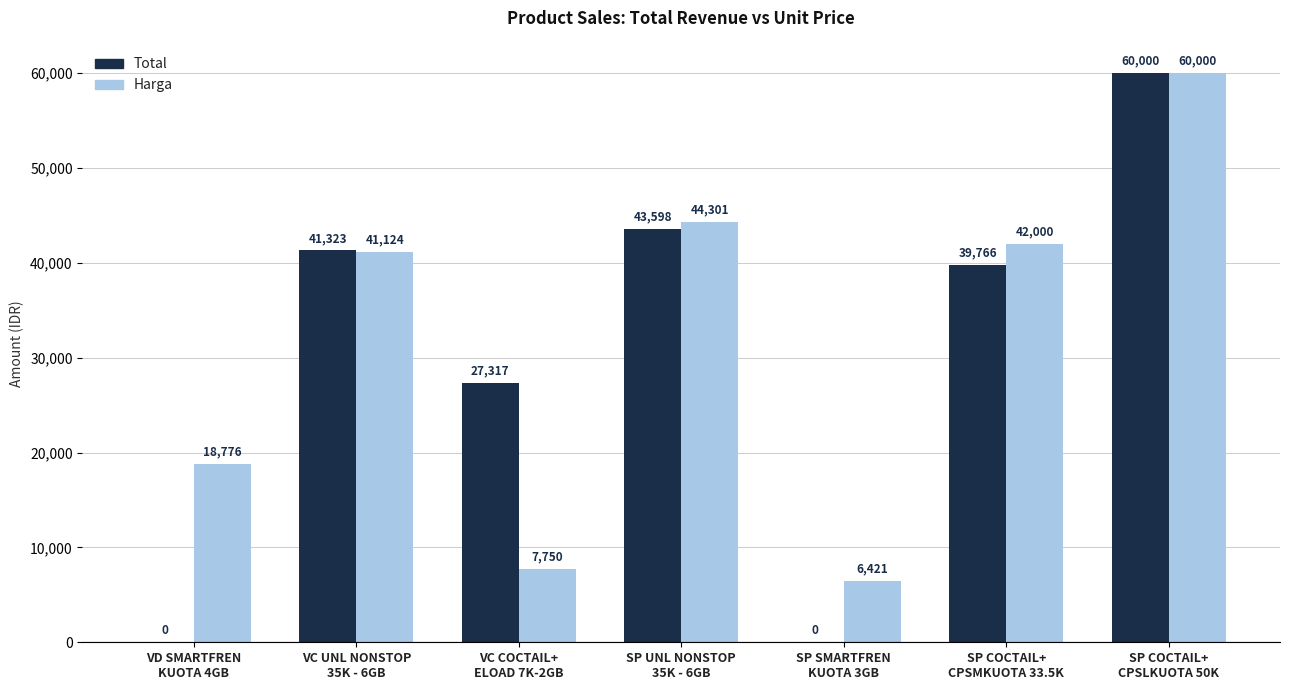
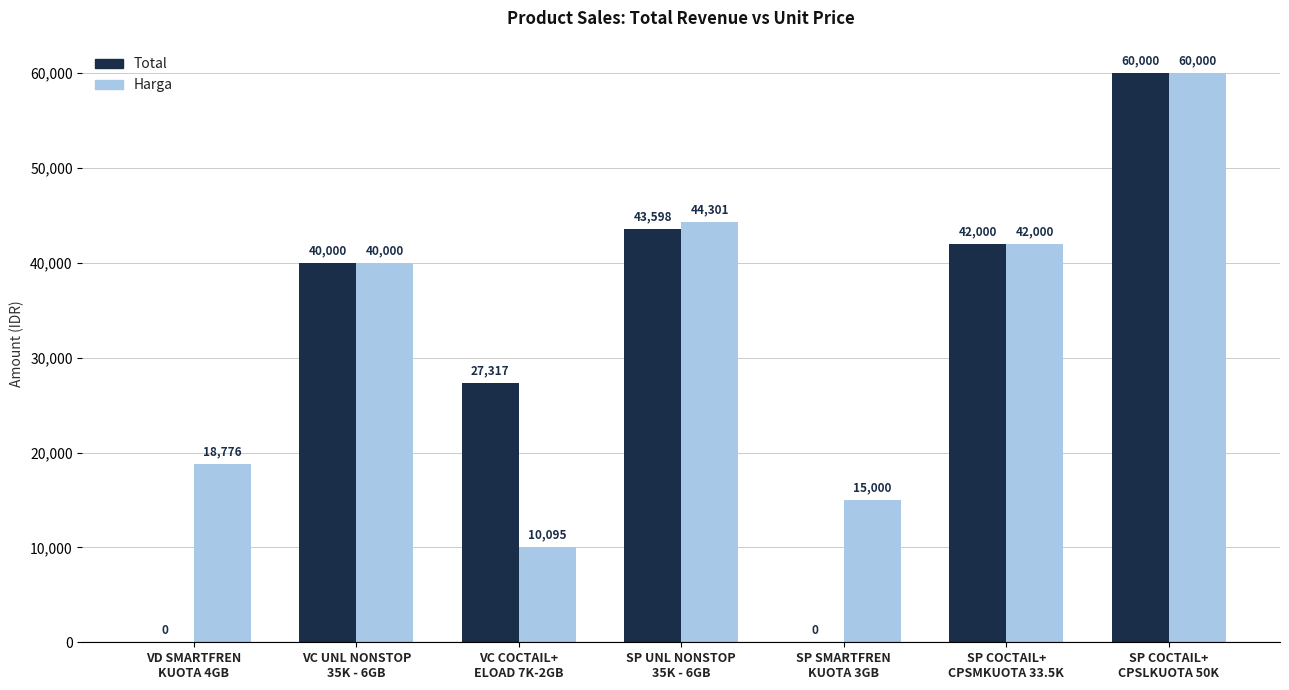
Total, VC UNL NONSTOP 35K - 6GB: 41,323 -> 40,000
Harga, VC UNL NONSTOP 35K - 6GB: 41,124 -> 40,000
Harga, VC COCTAIL+ ELOAD 7K-2GB: 7,750 -> 10,095
Harga, SP SMARTFREN KUOTA 3GB: 6,421 -> 15,000
Total, SP COCTAIL+ CPSMKUOTA 33.5K: 39,766 -> 42,000
